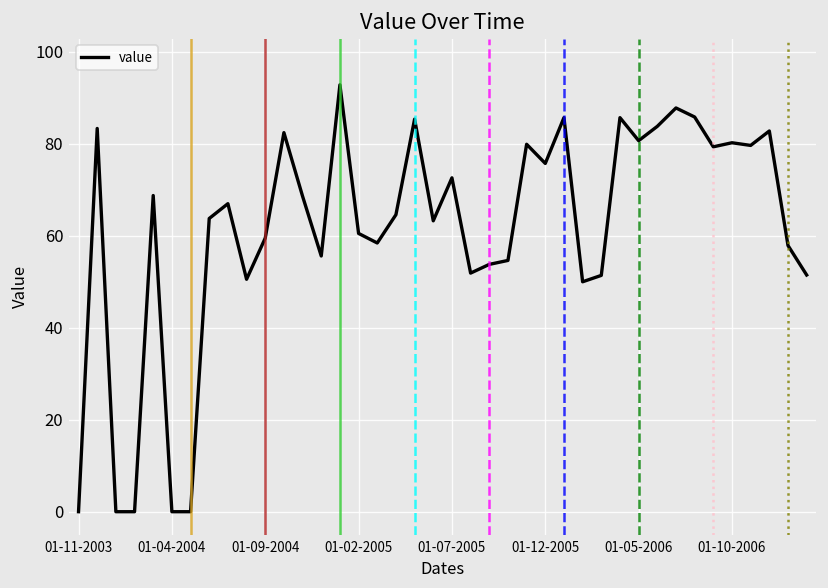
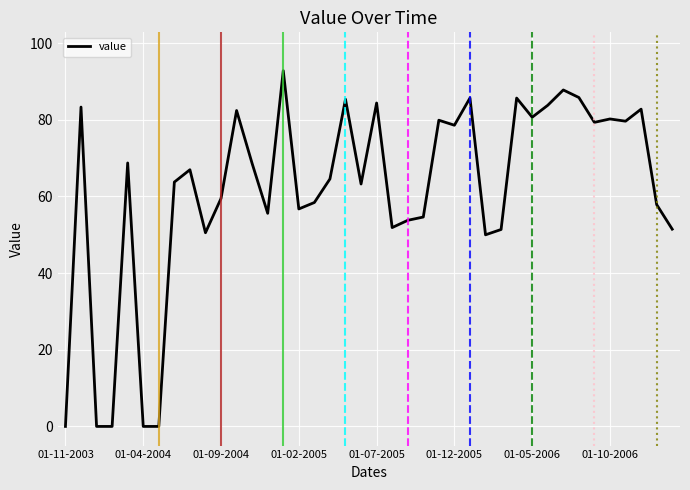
01-02-2005: 61 -> 57
01-07-2005: 73 -> 84
01-12-2005: 76 -> 79
